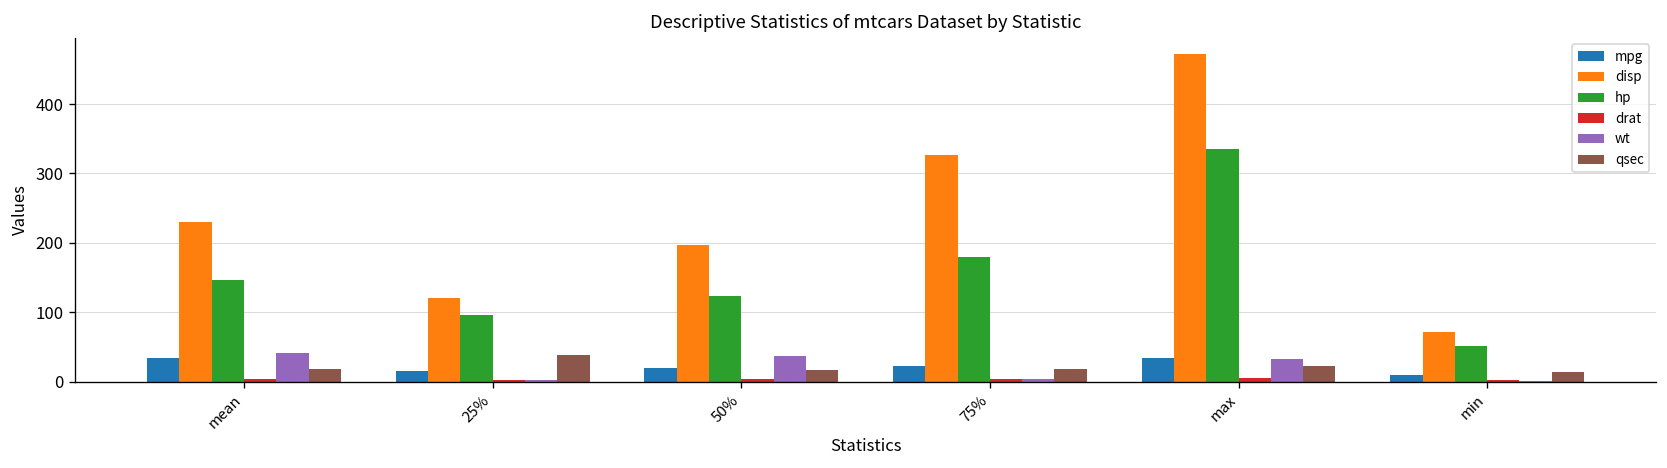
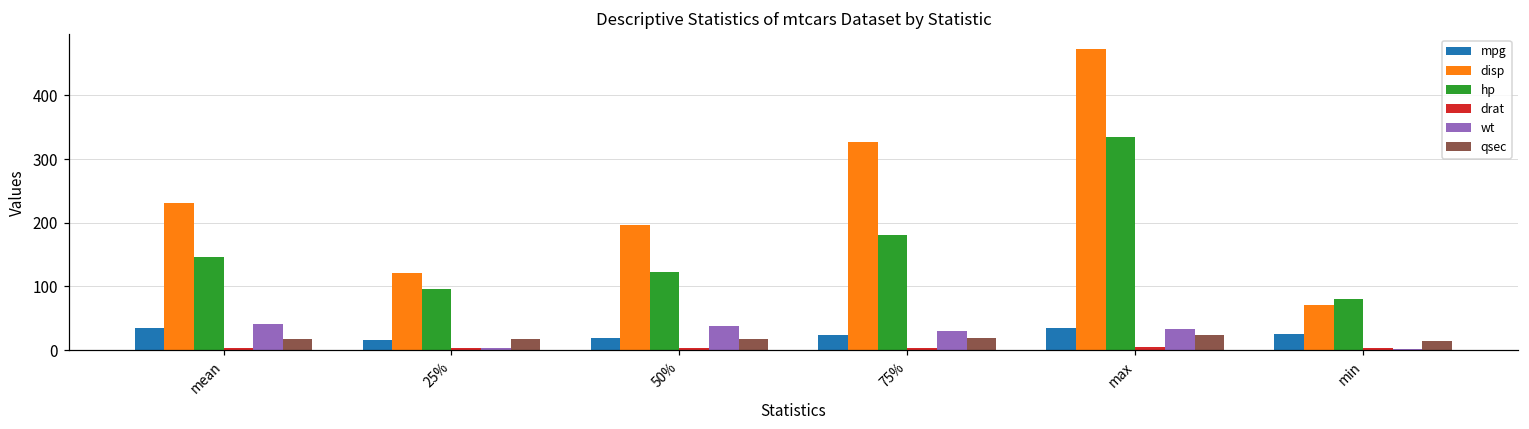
qsec, 25%: 40 -> 20
wt, 75%: 0 -> 30
mpg, min: 10 -> 20
hp, min: 50 -> 80
